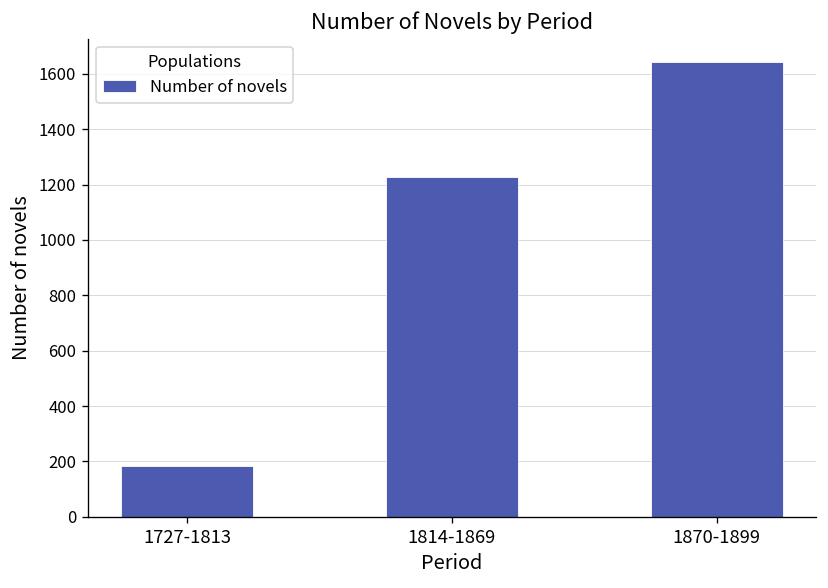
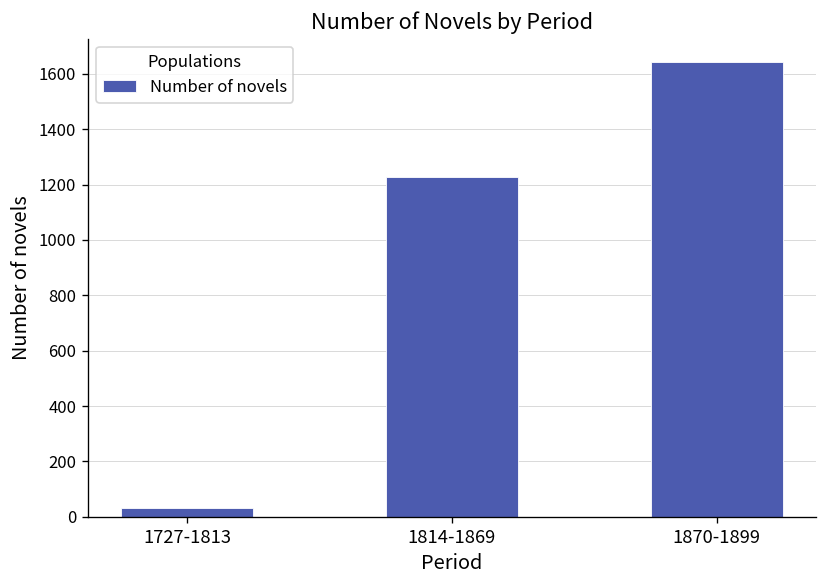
1727-1813: 190 -> 30
